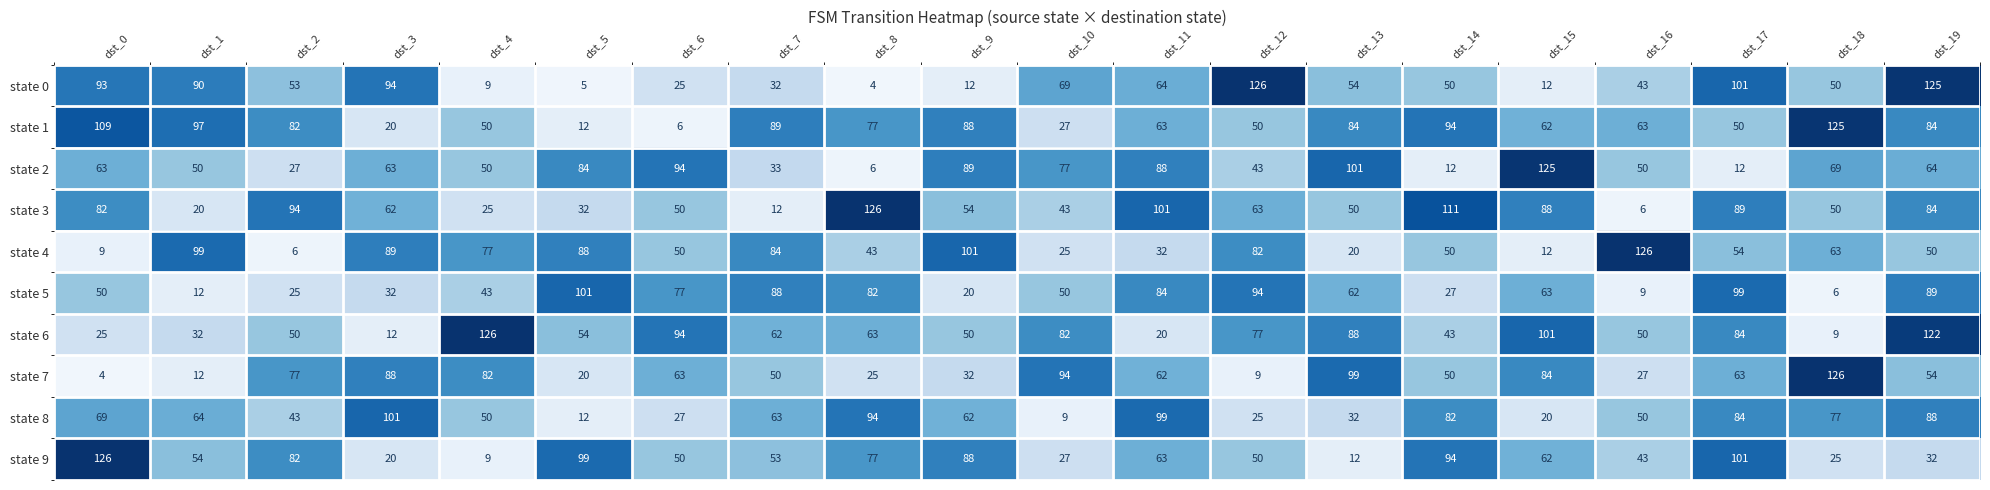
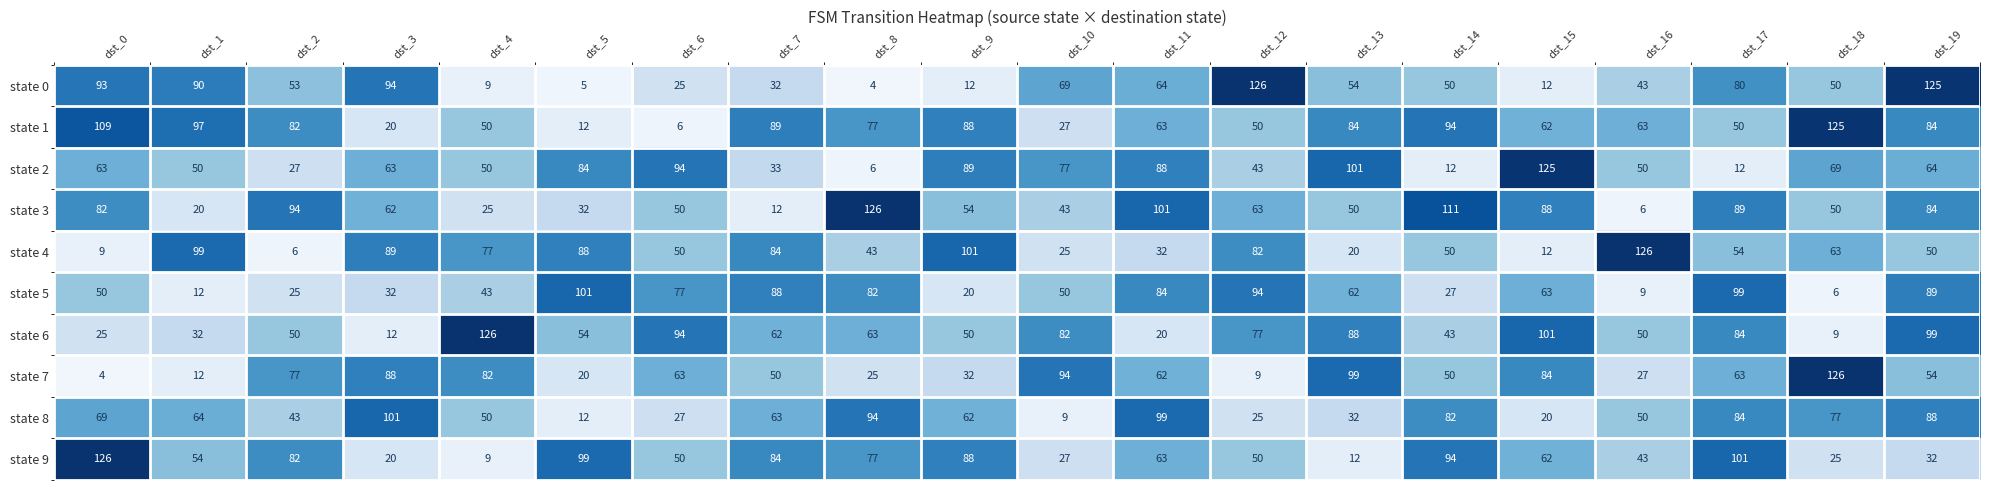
state 0, dst_17: 101 -> 80
state 6, dst_19: 122 -> 99
state 9, dst_7: 53 -> 84
